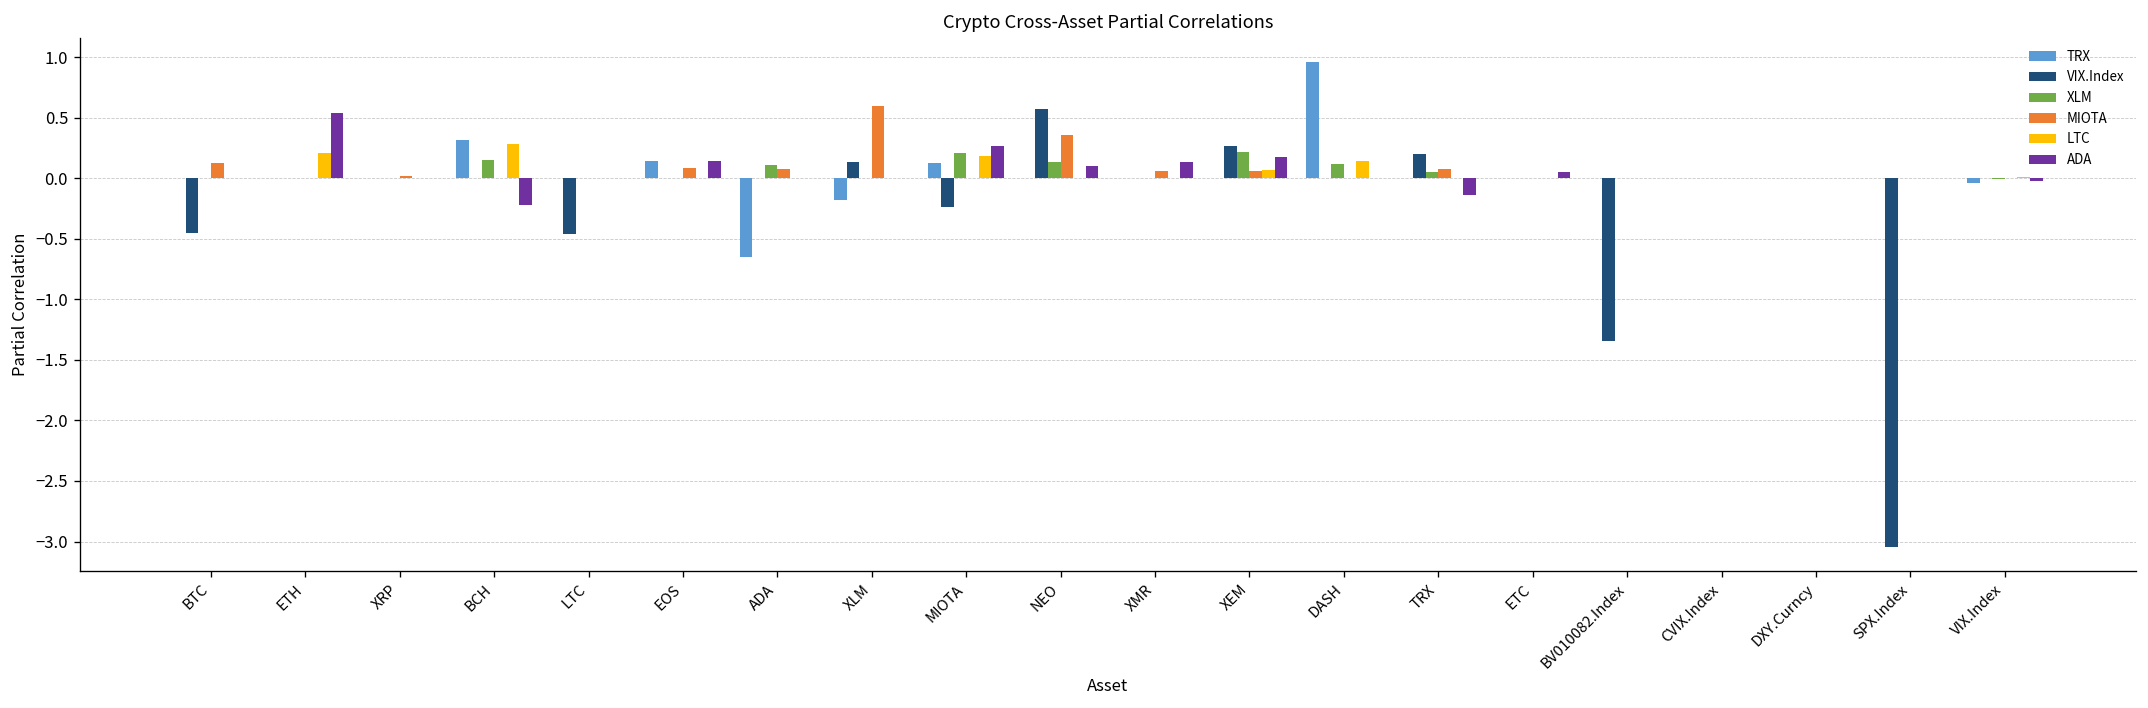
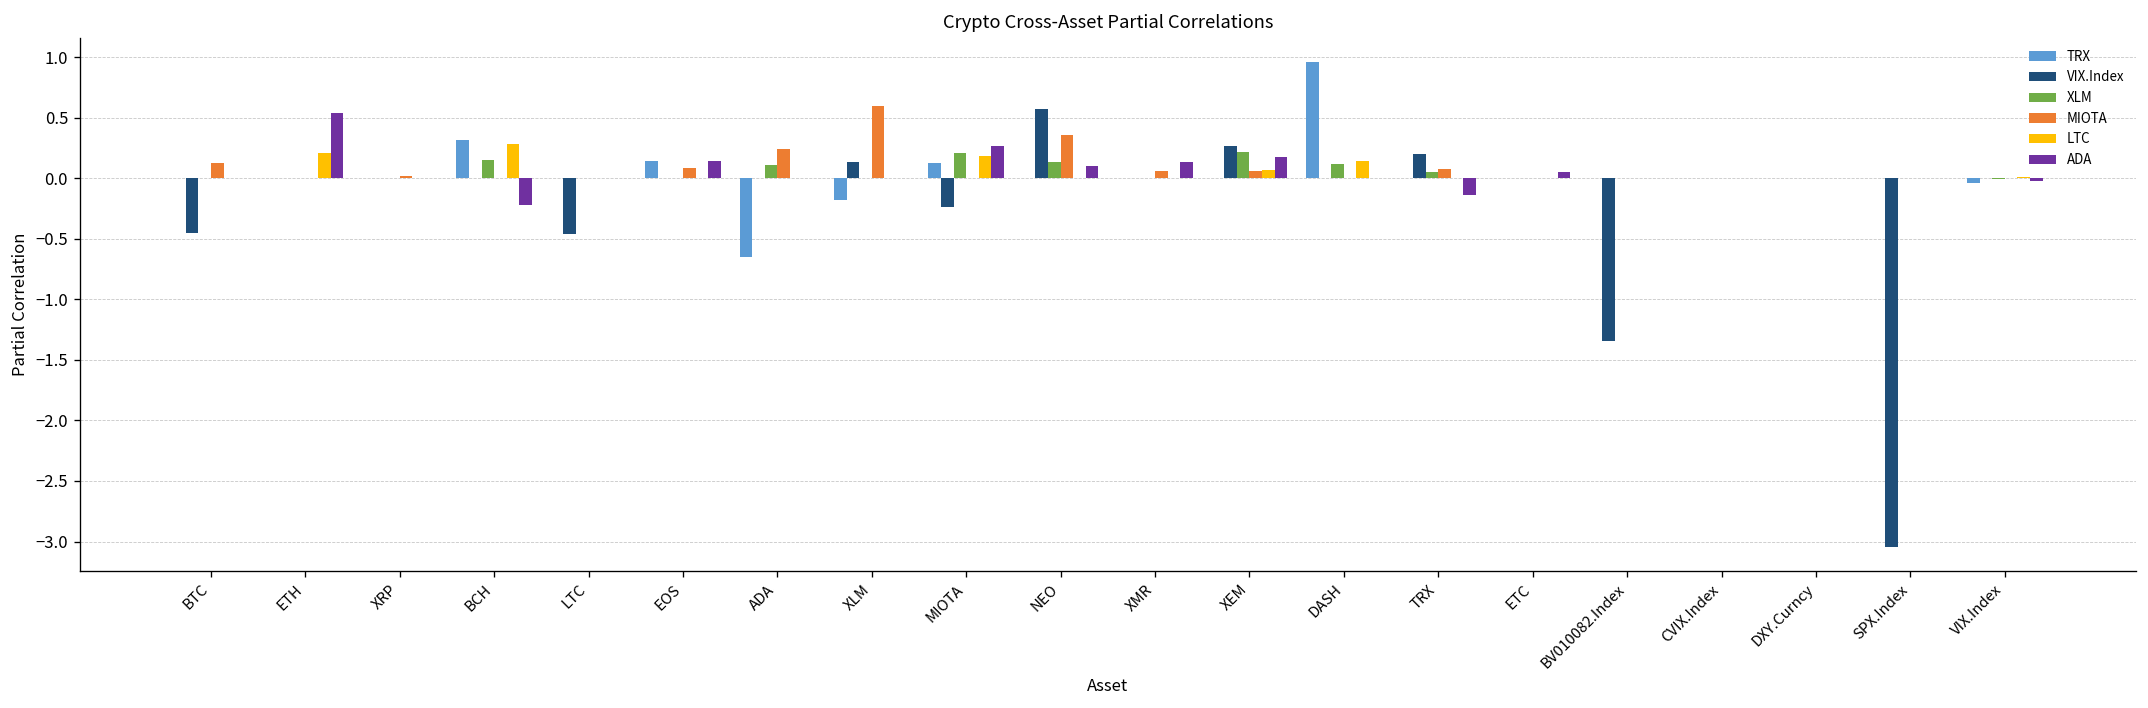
MIOTA, ADA: 0.08 -> 0.24
